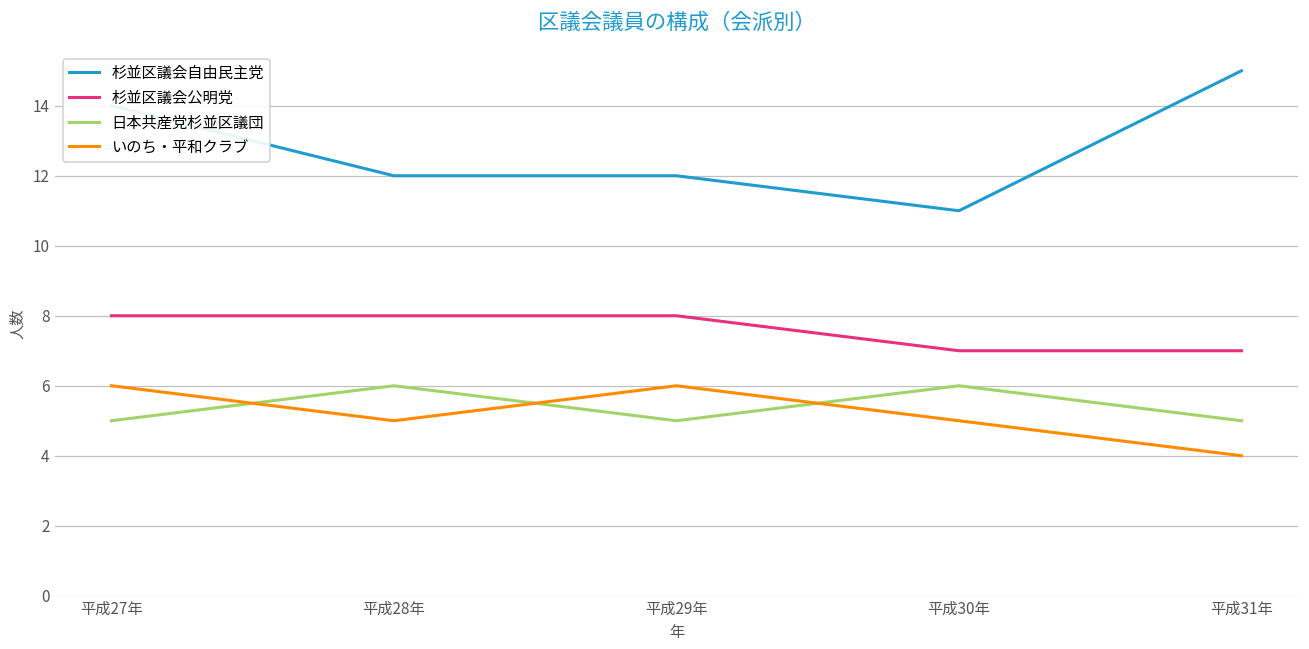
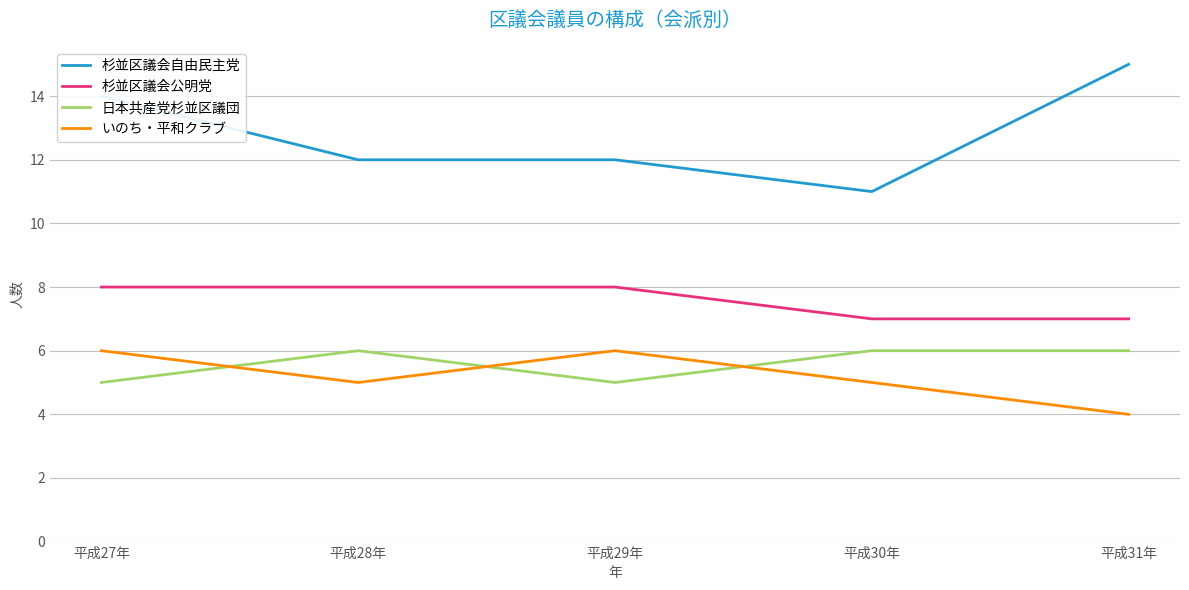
日本共産党杉並区議団, 平成31年: 5 -> 6
